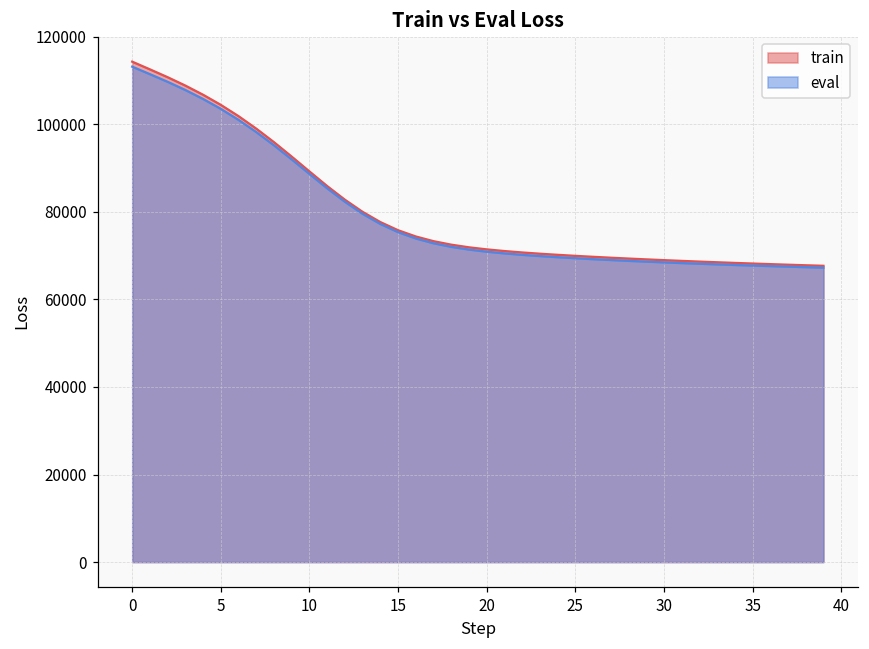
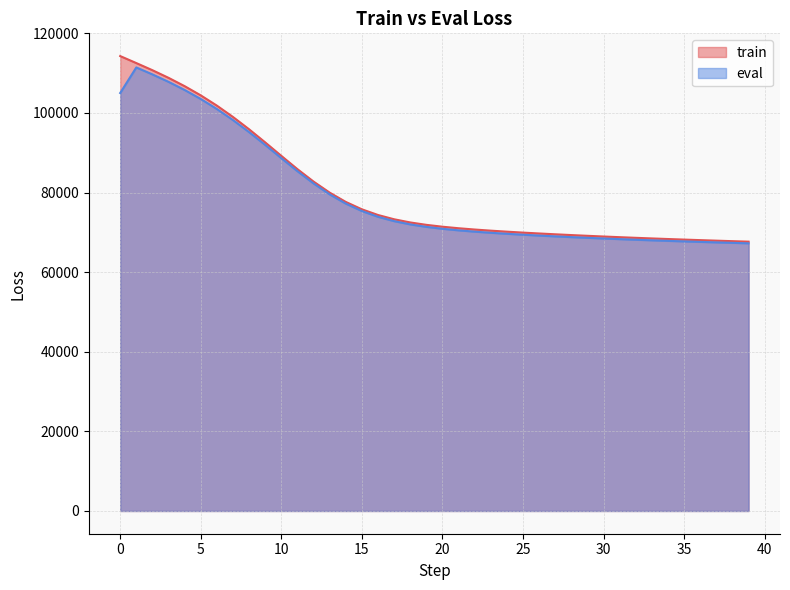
eval, 0: 113000 -> 105000
